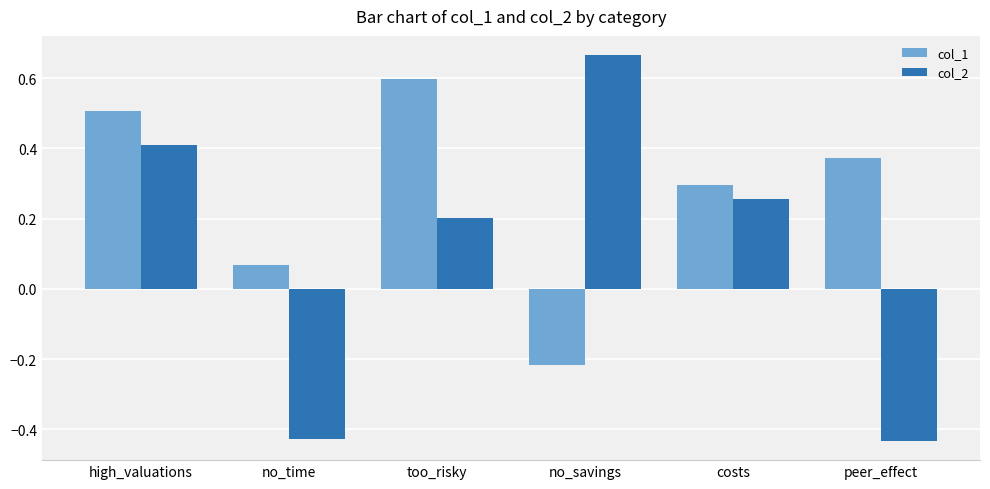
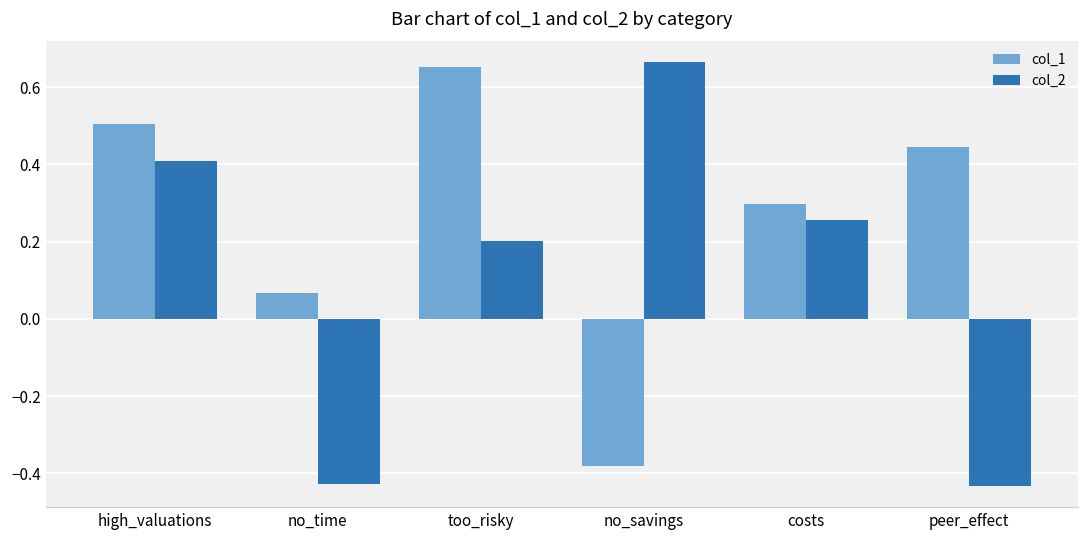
col_1, too_risky: 0.60 -> 0.65
col_1, no_savings: -0.22 -> -0.38
col_1, peer_effect: 0.37 -> 0.44
